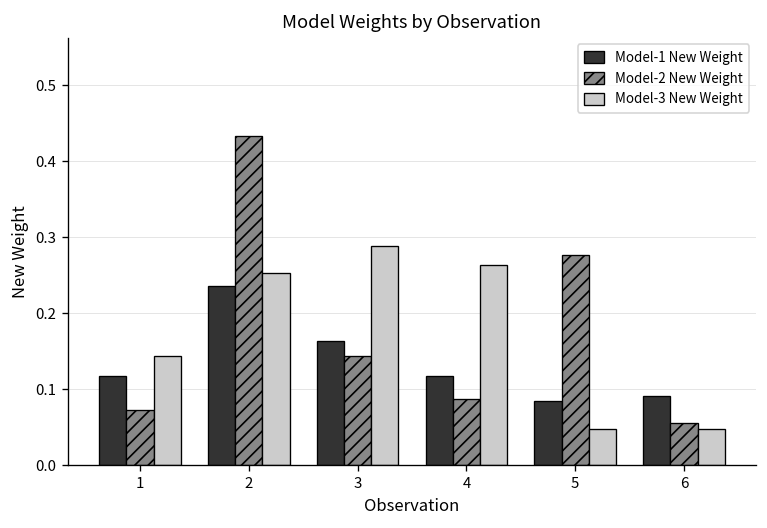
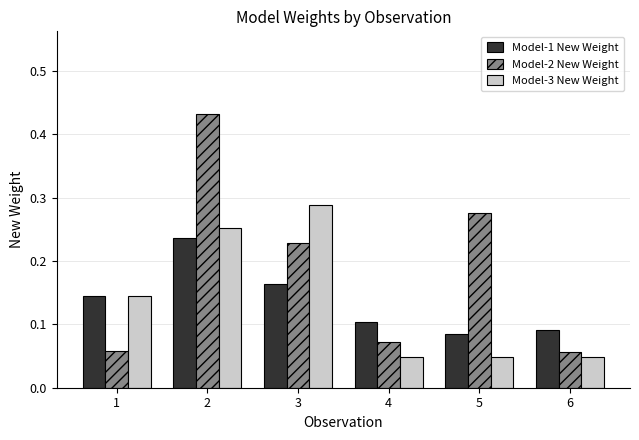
Model-1 New Weight, 1: 0.12 -> 0.14
Model-2 New Weight, 1: 0.07 -> 0.06
Model-2 New Weight, 3: 0.14 -> 0.23
Model-1 New Weight, 4: 0.12 -> 0.10
Model-2 New Weight, 4: 0.09 -> 0.07
Model-3 New Weight, 4: 0.26 -> 0.05
